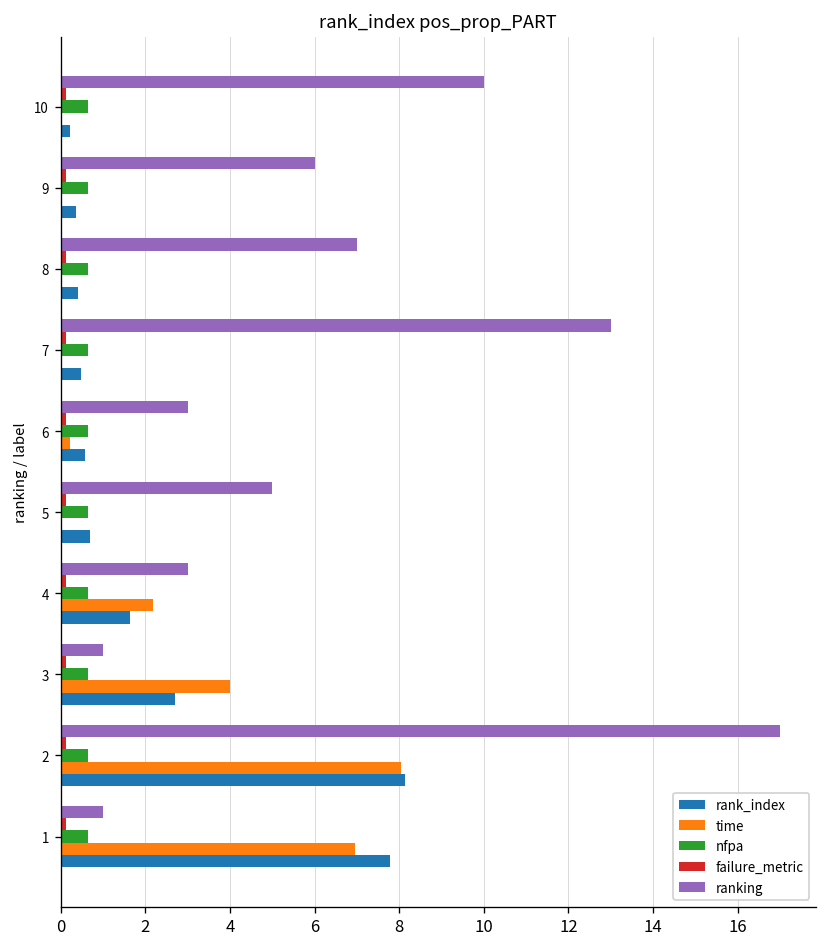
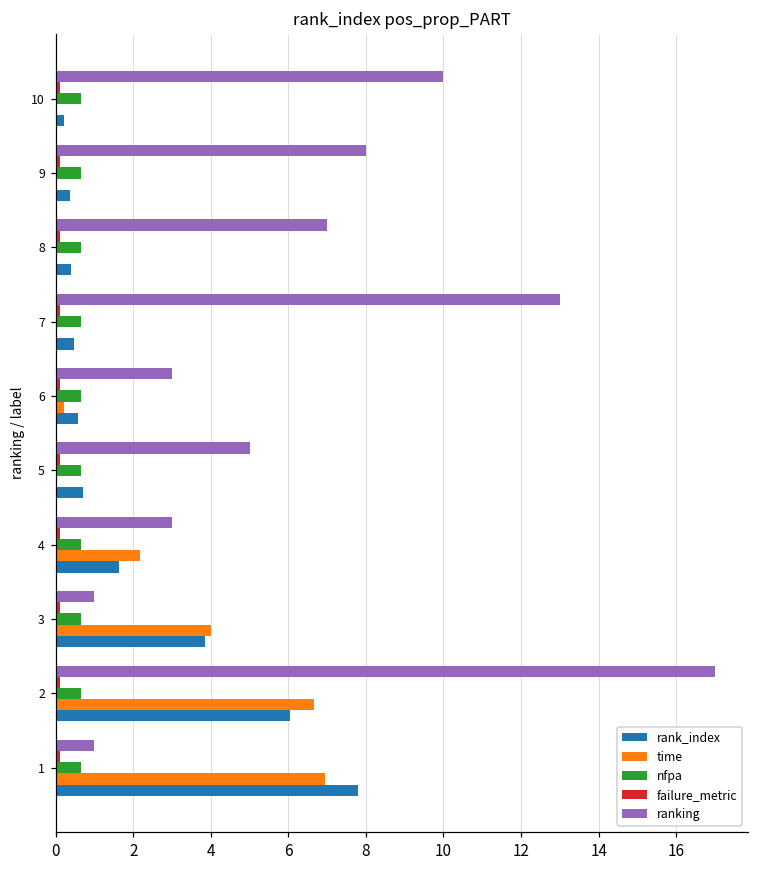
ranking, 9: 6 -> 8
rank_index, 3: 2.7 -> 3.9
time, 2: 8.0 -> 6.7
rank_index, 2: 8.1 -> 6.0
